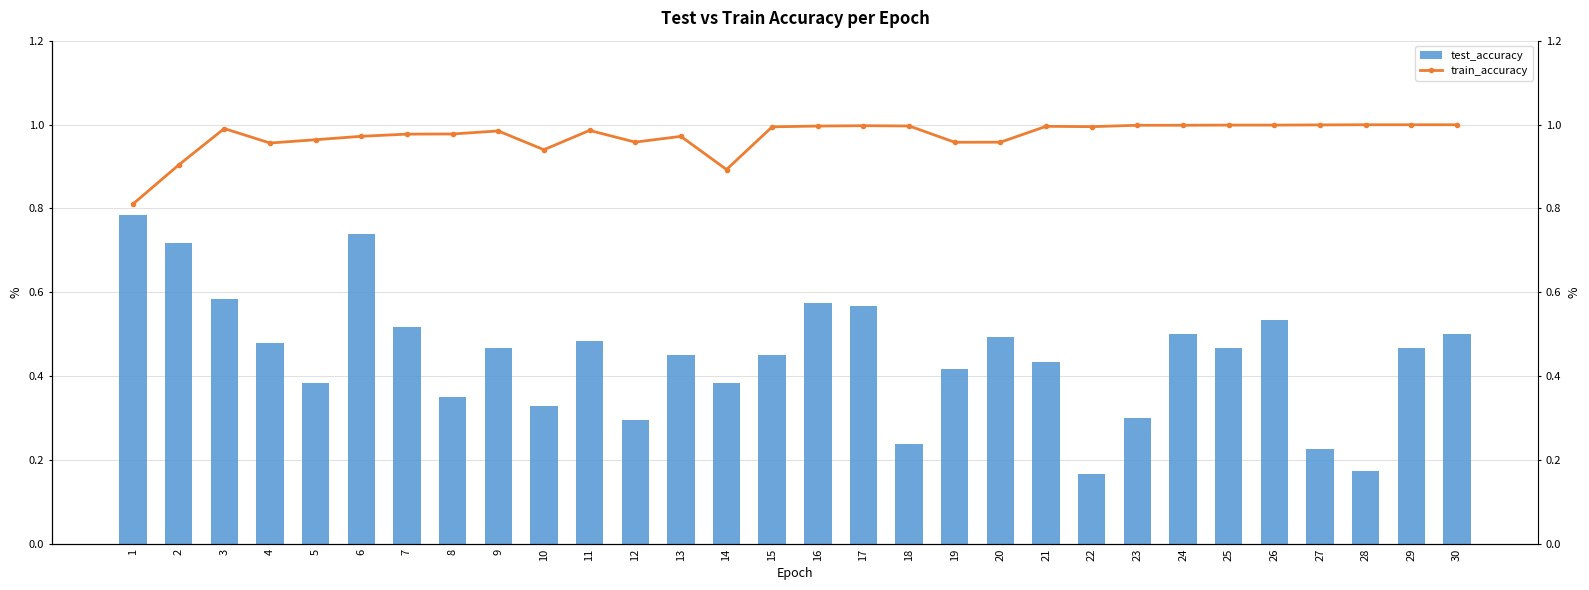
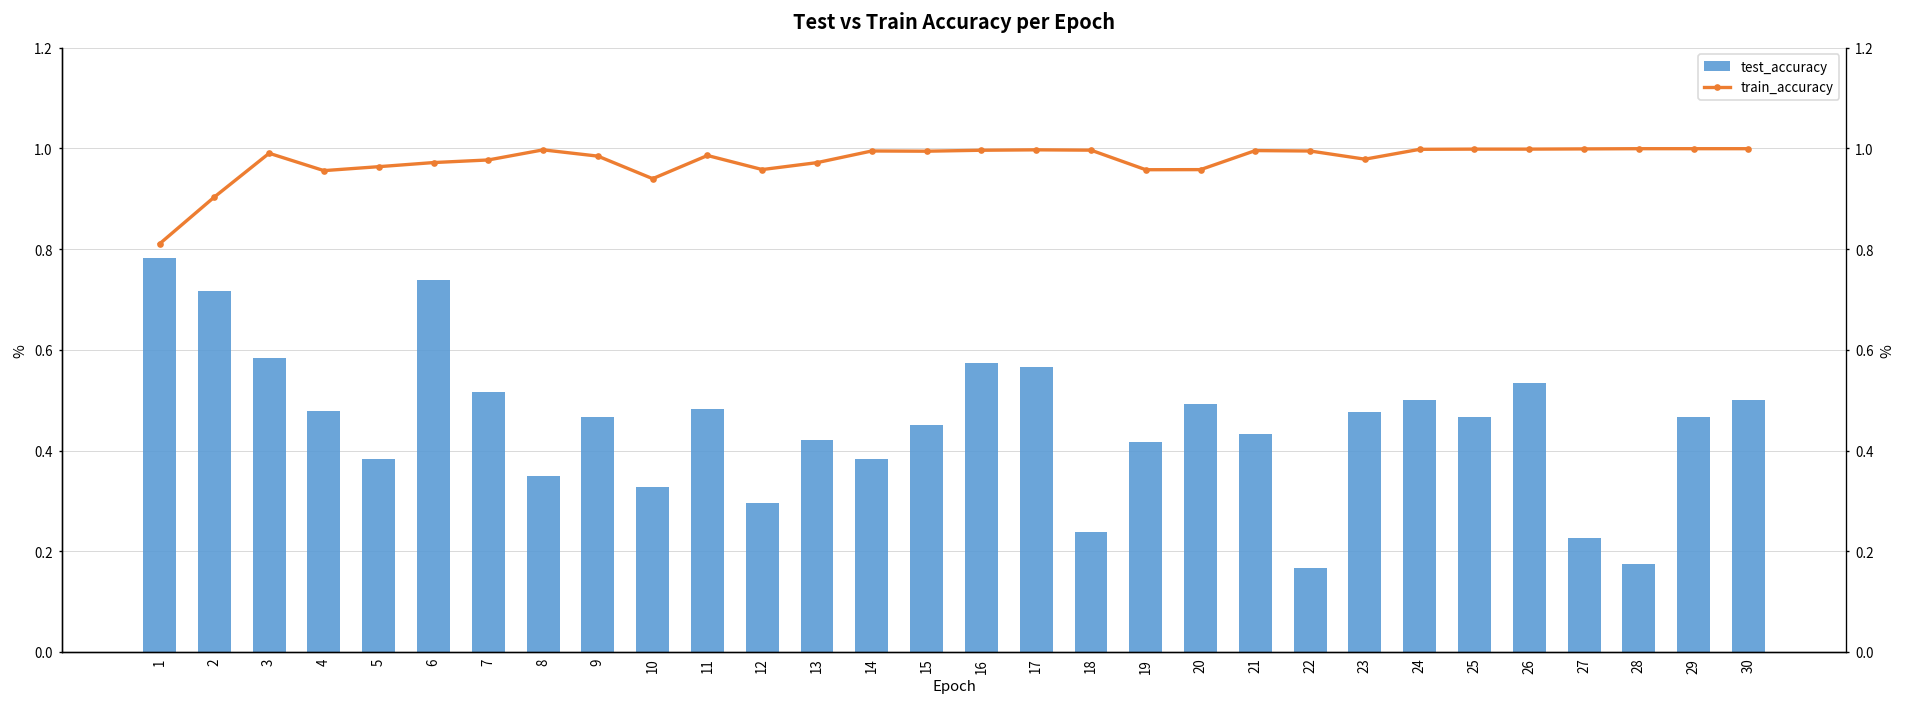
test_accuracy, 13: 0.45 -> 0.42
test_accuracy, 23: 0.30 -> 0.48
train_accuracy, 8: 0.98 -> 1.00
train_accuracy, 14: 0.89 -> 1.00
train_accuracy, 23: 1.00 -> 0.98
